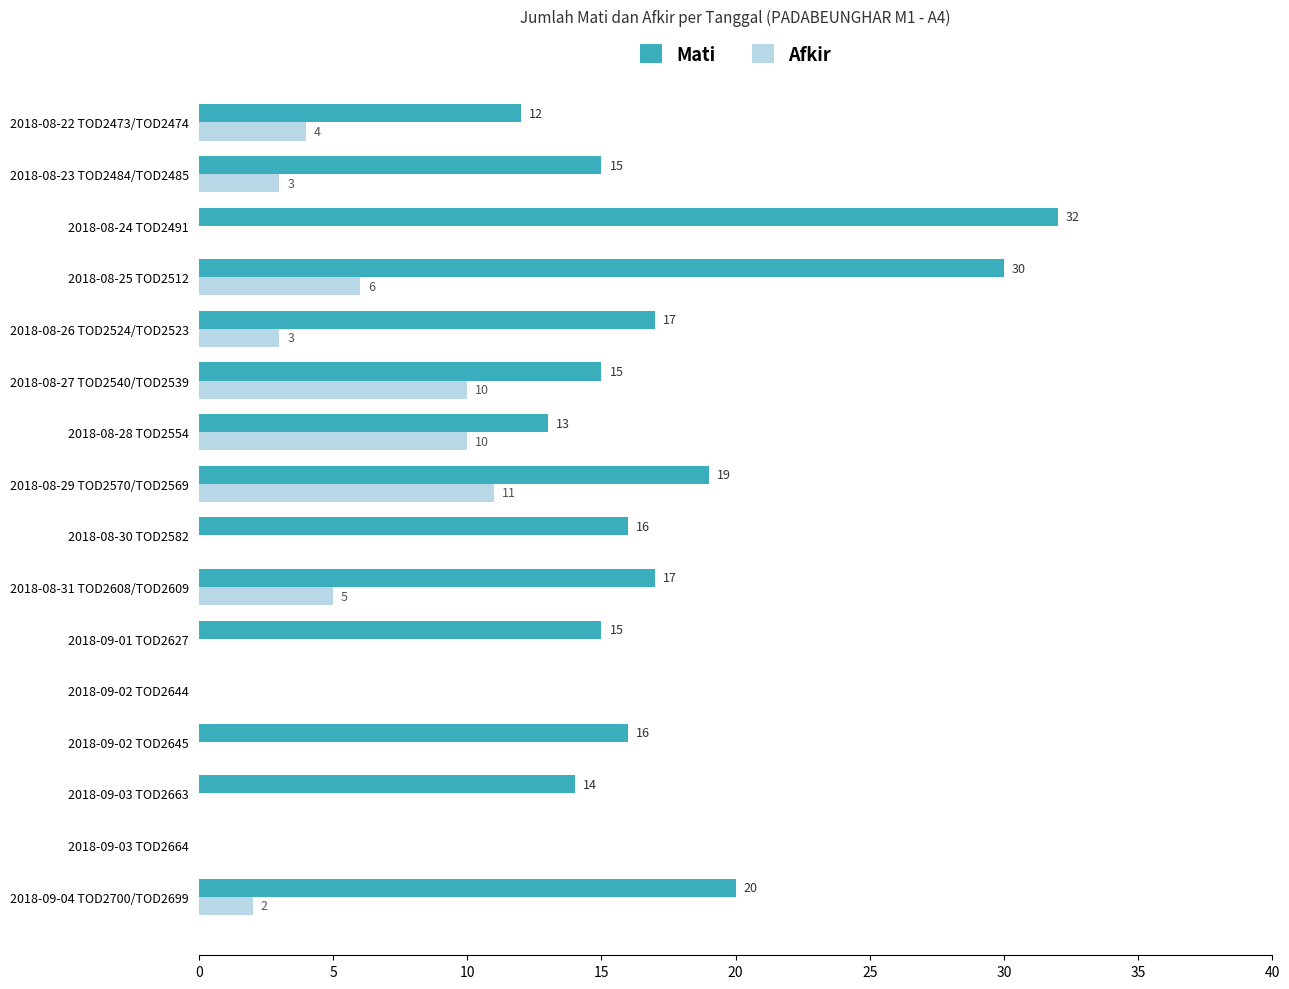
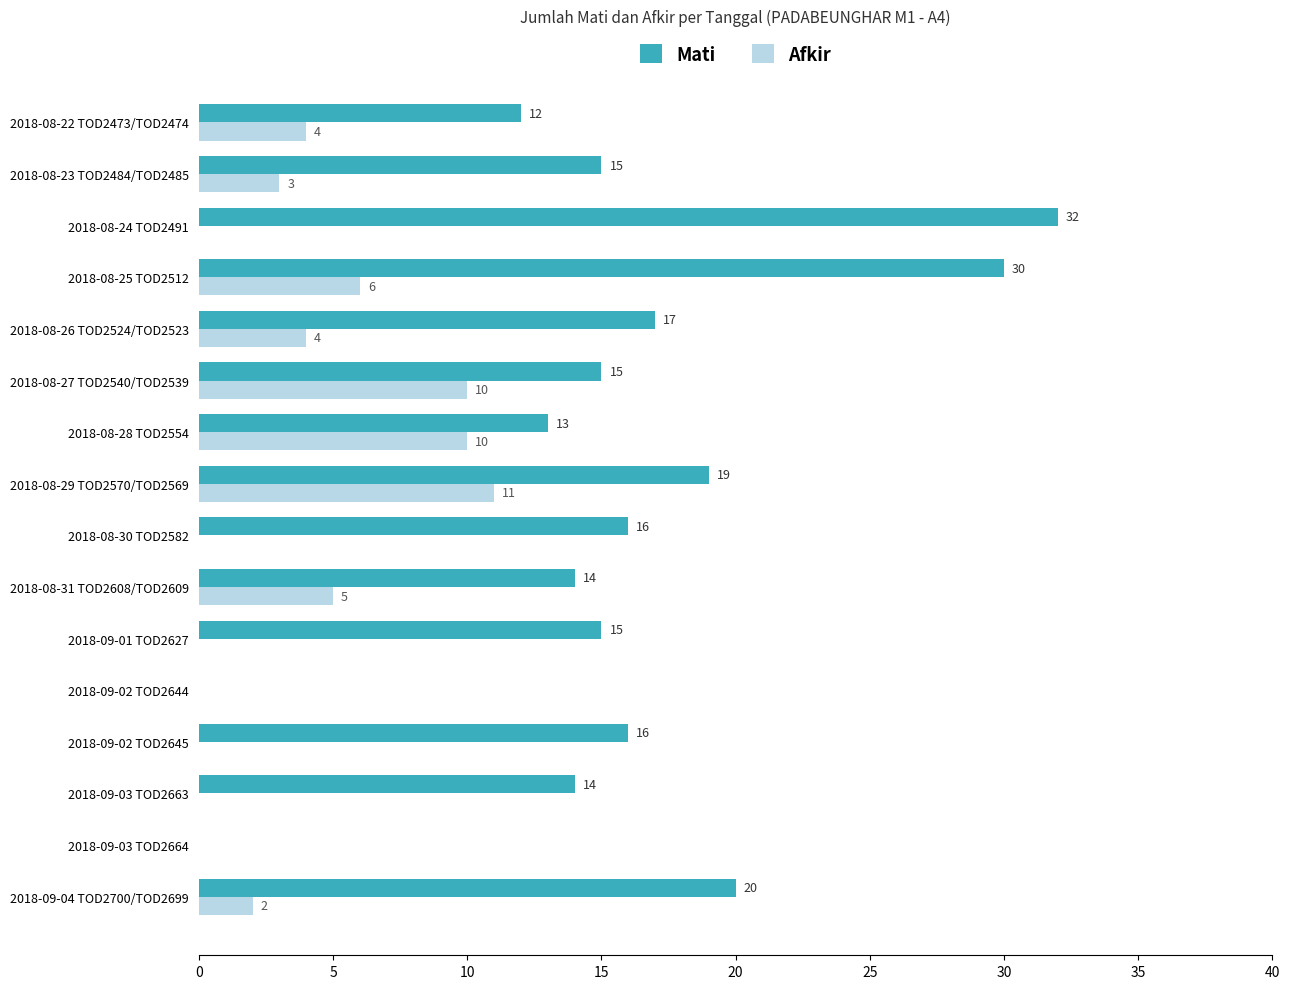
Afkir, 2018-08-26 TOD2524/TOD2523: 3 -> 4
Mati, 2018-08-31 TOD2608/TOD2609: 17 -> 14
